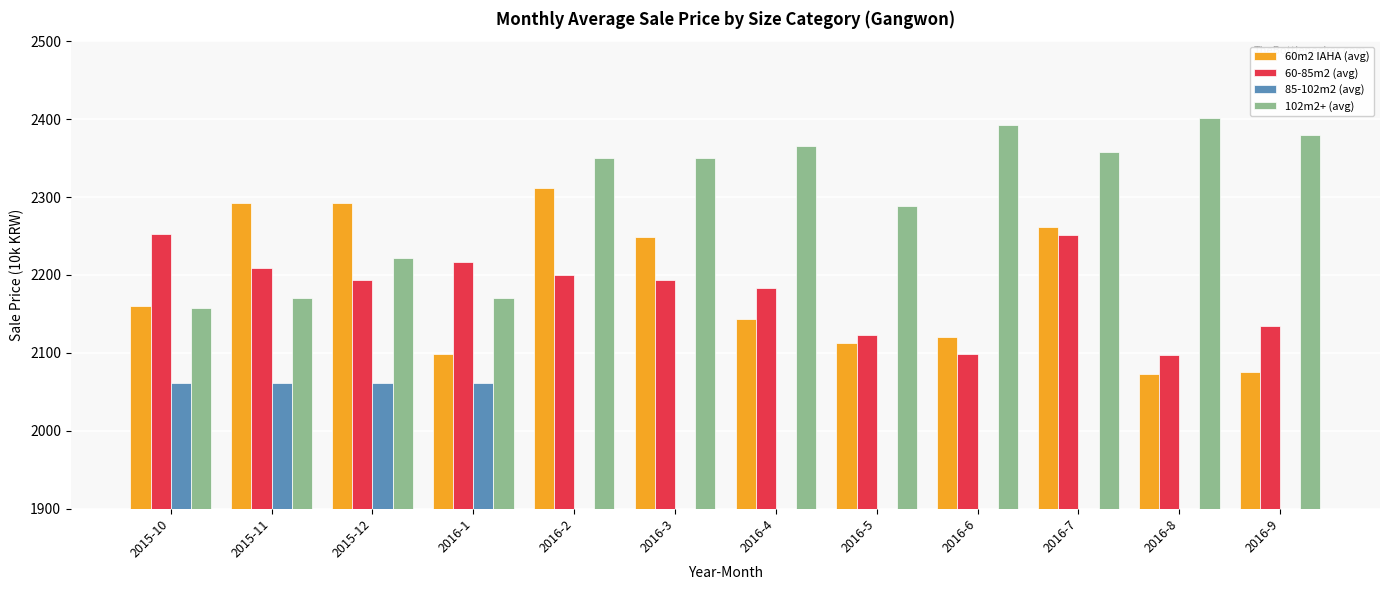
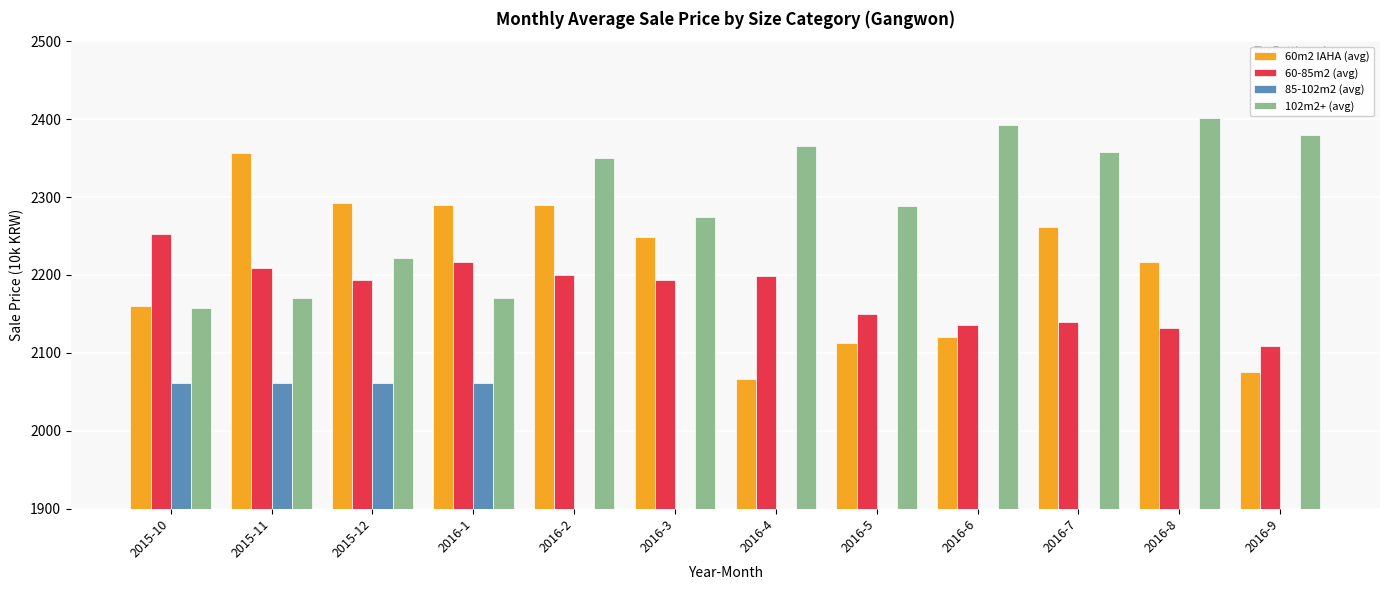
60m2 IAHA (avg), 2015-11: 2290 -> 2360
60m2 IAHA (avg), 2016-1: 2100 -> 2290
60m2 IAHA (avg), 2016-2: 2310 -> 2290
102m2+ (avg), 2016-3: 2350 -> 2280
60m2 IAHA (avg), 2016-4: 2140 -> 2070
60-85m2 (avg), 2016-4: 2180 -> 2200
60-85m2 (avg), 2016-5: 2120 -> 2150
60-85m2 (avg), 2016-6: 2100 -> 2140
60-85m2 (avg), 2016-7: 2250 -> 2140
60m2 IAHA (avg), 2016-8: 2070 -> 2220
60-85m2 (avg), 2016-8: 2100 -> 2130
60-85m2 (avg), 2016-9: 2140 -> 2110
